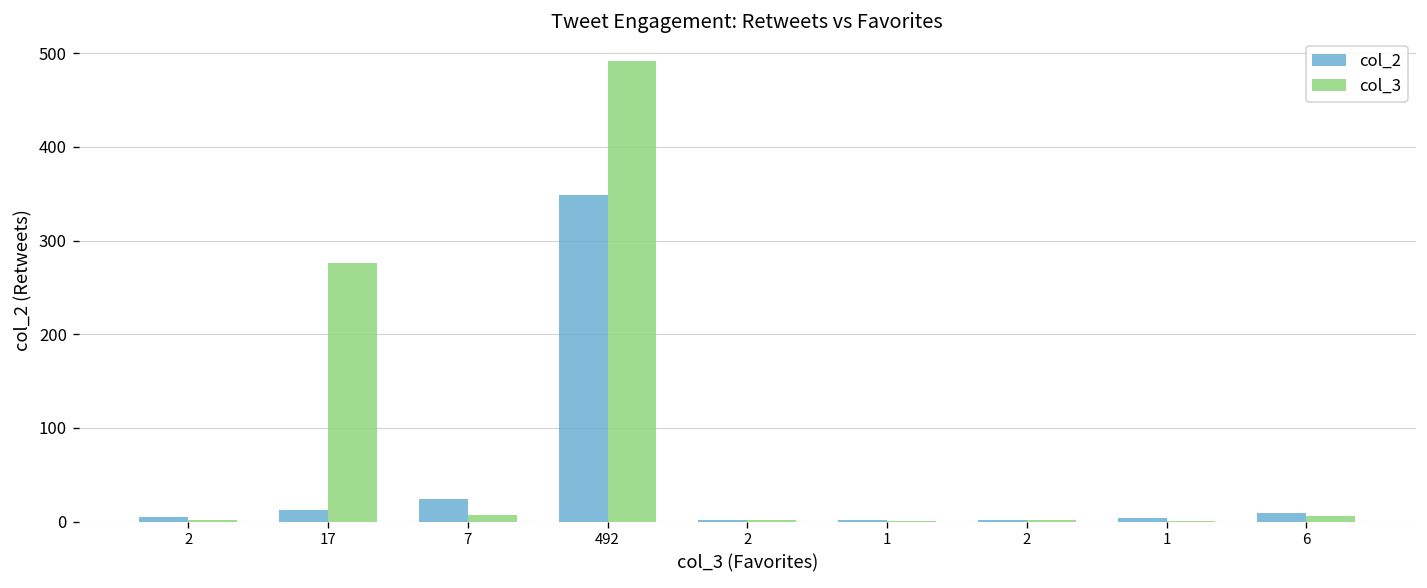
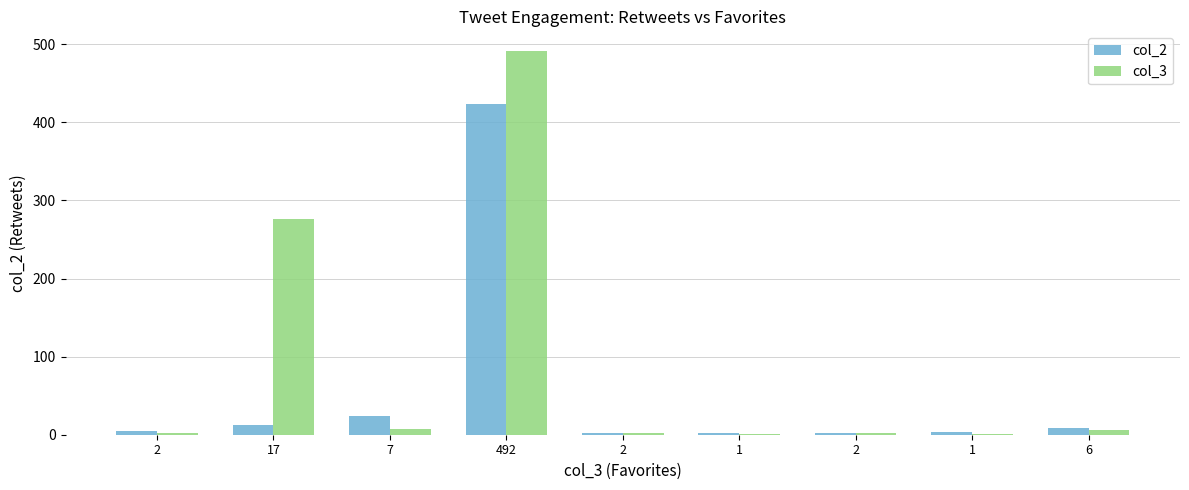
col_2, 492: 350 -> 420
